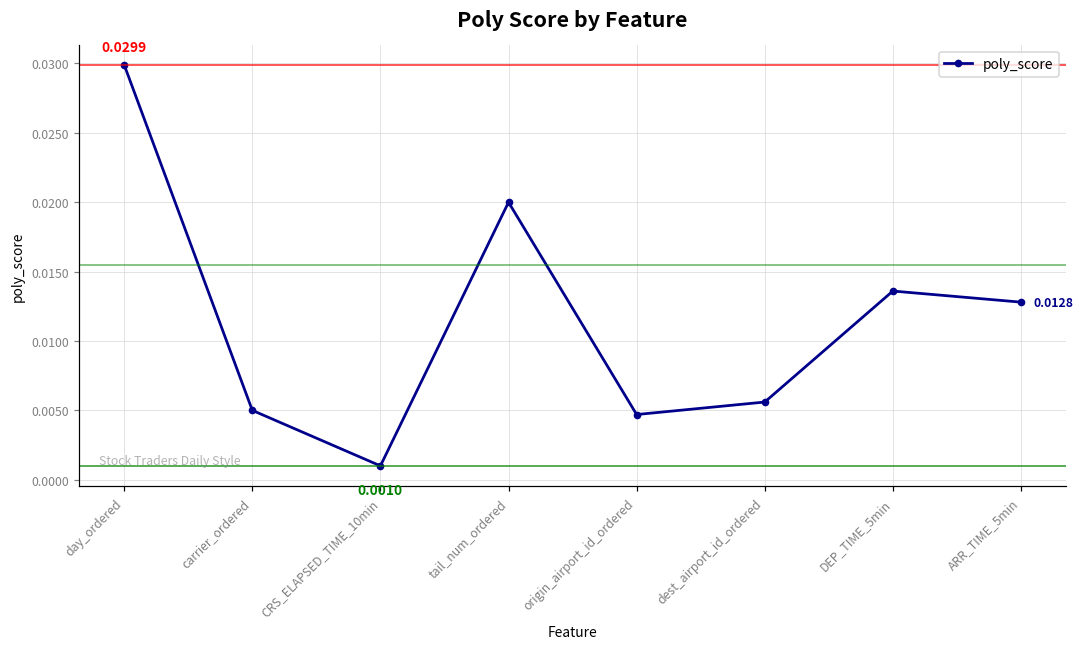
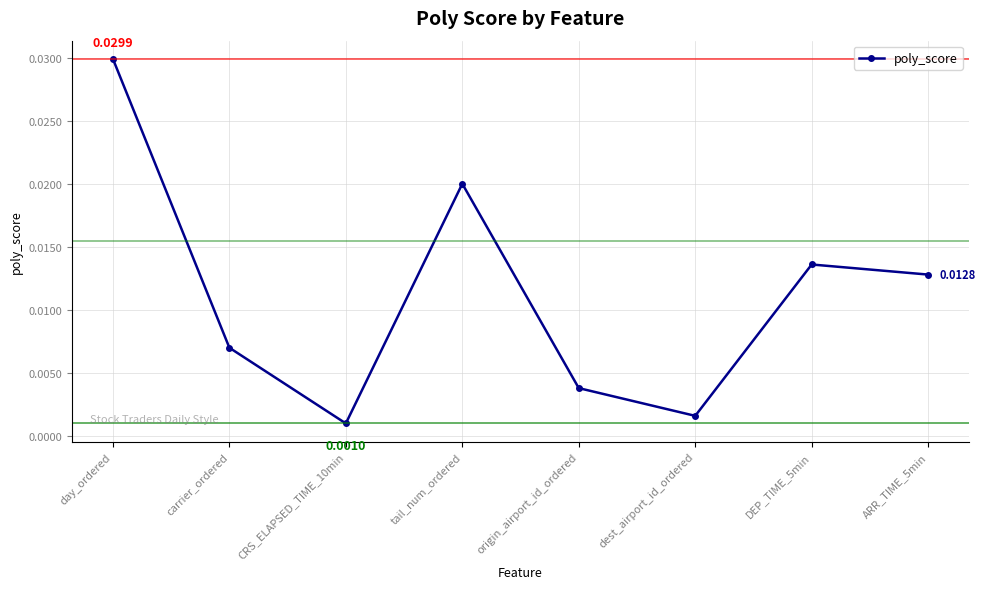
carrier_ordered: 0.005 -> 0.007
origin_airport_id_ordered: 0.0047 -> 0.0038
dest_airport_id_ordered: 0.0056 -> 0.0016
